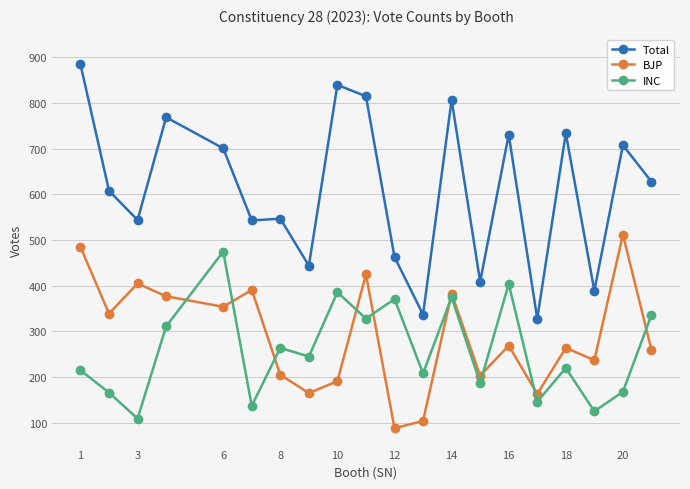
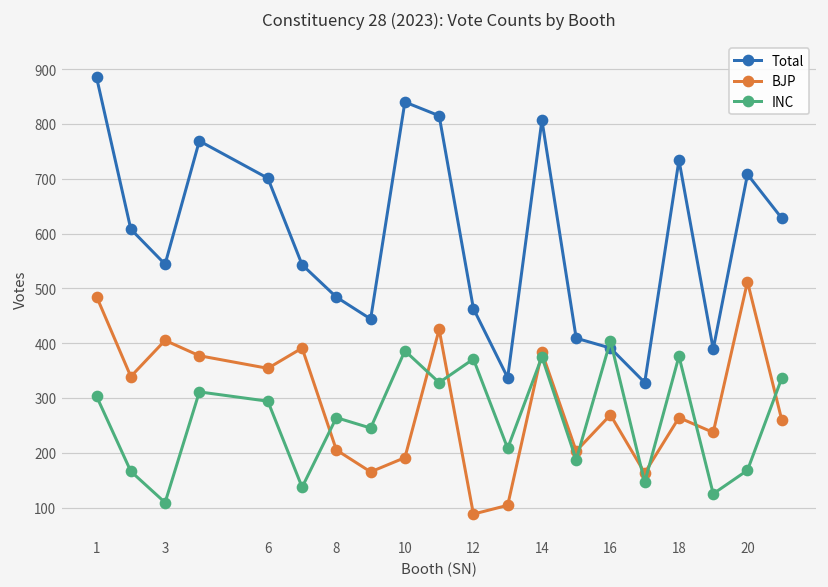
INC, 1: 220 -> 300
INC, 6: 480 -> 290
Total, 8: 550 -> 480
Total, 16: 730 -> 390
INC, 18: 220 -> 380
